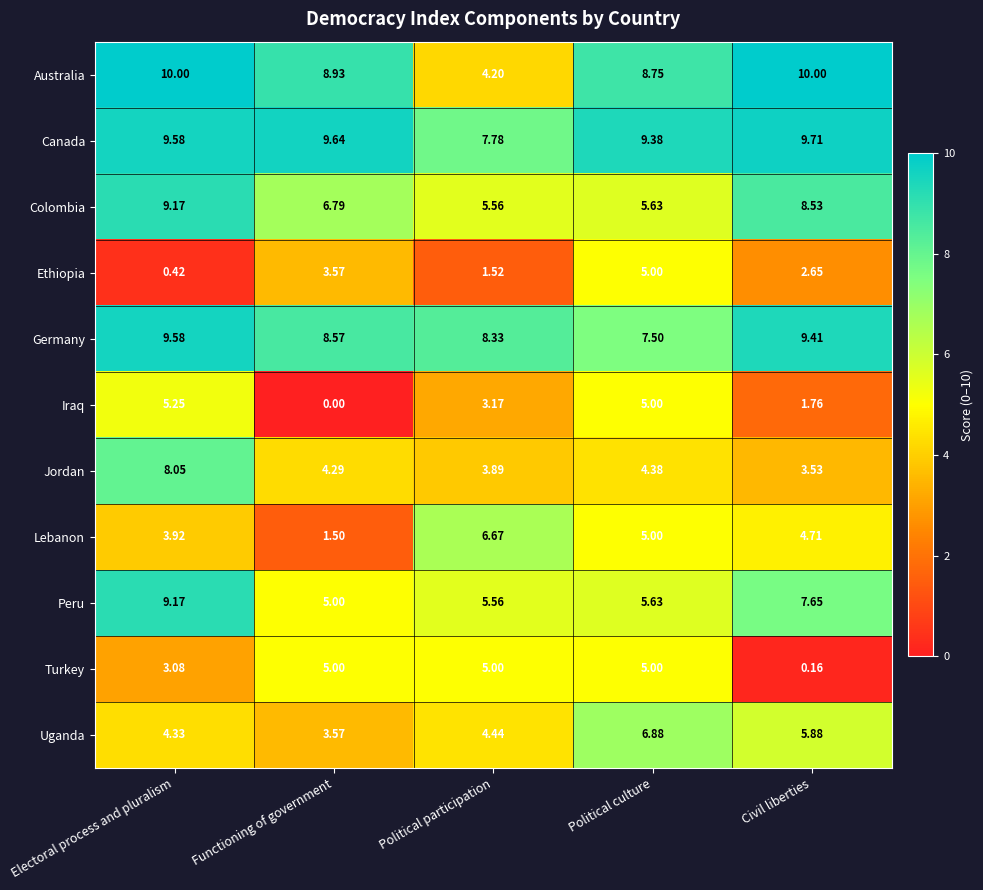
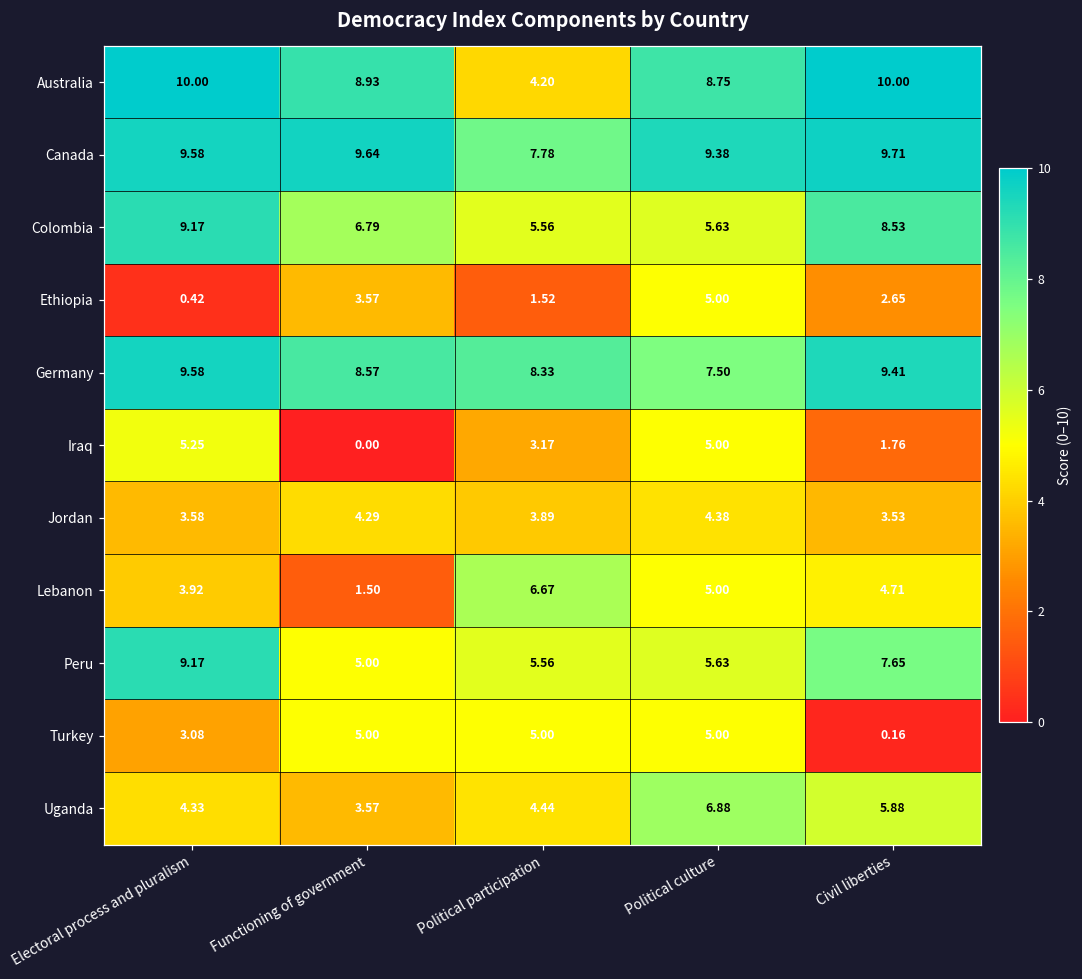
Jordan, Electoral process and pluralism: 8.05 -> 3.58
